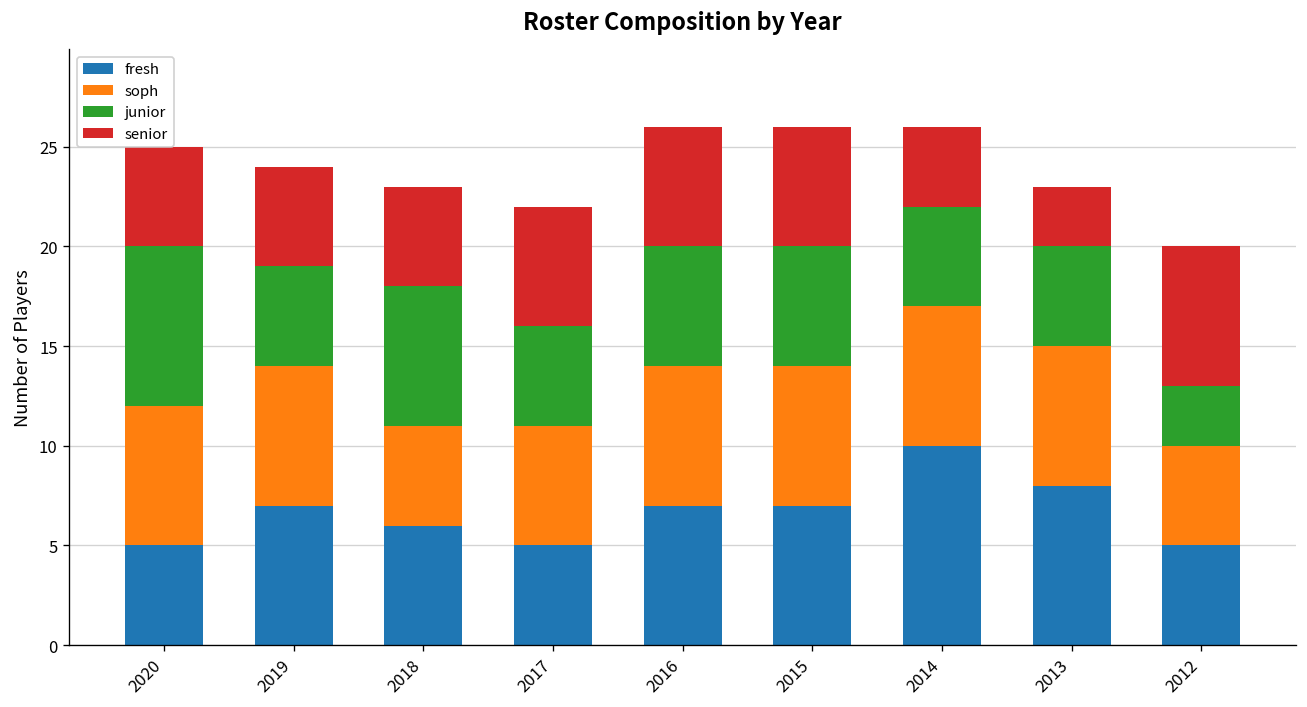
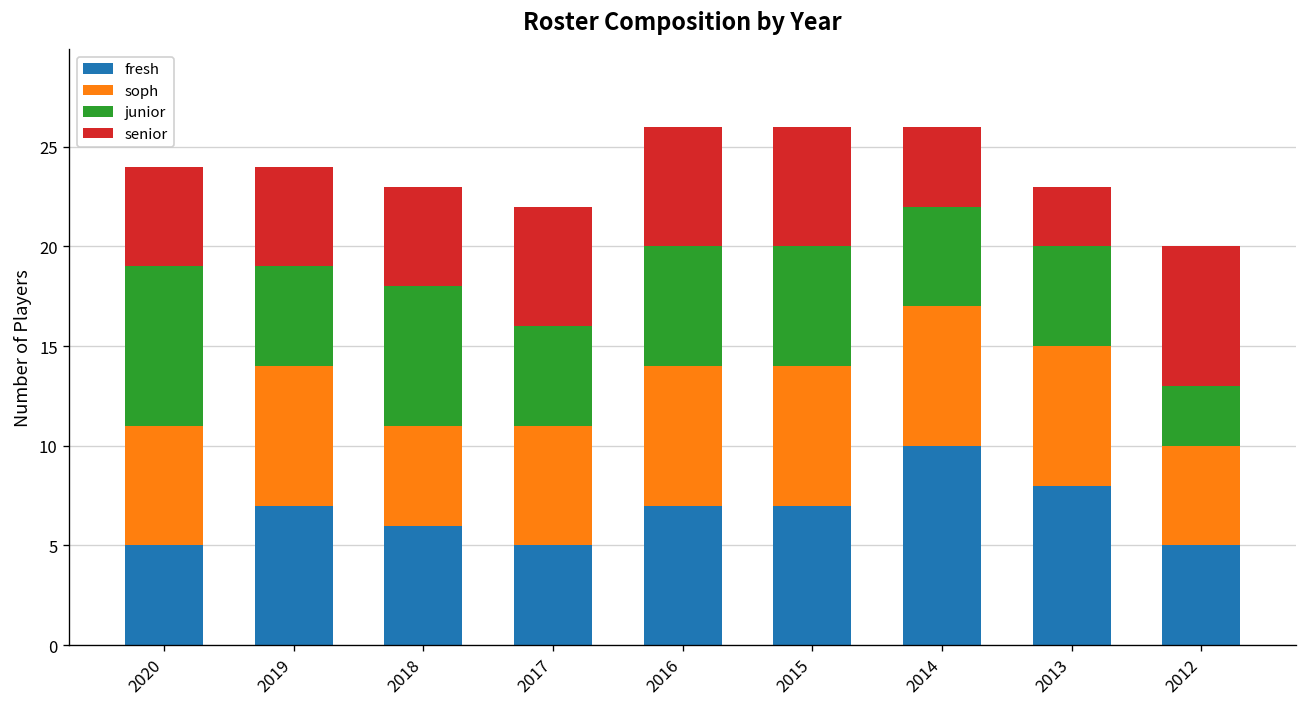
soph, 2020: 7 -> 6
